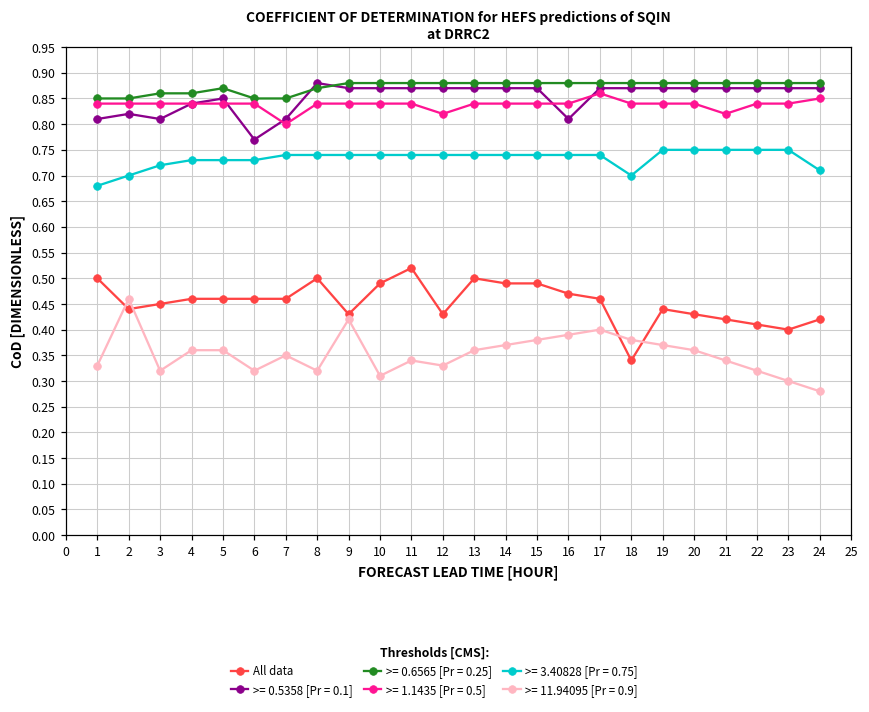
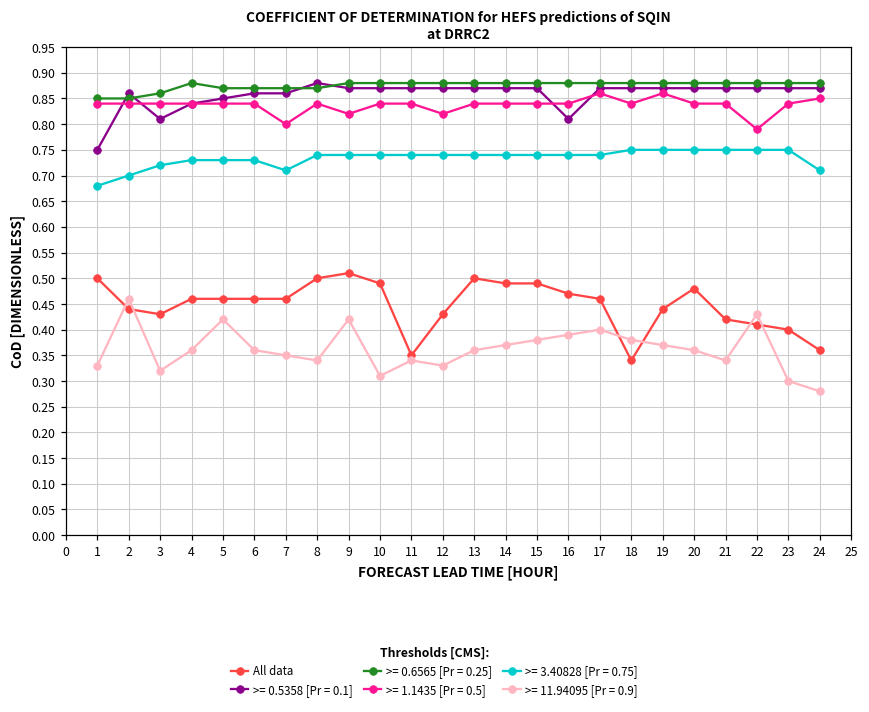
>= 0.5358 [Pr = 0.1], 1: 0.81 -> 0.75
>= 0.5358 [Pr = 0.1], 2: 0.82 -> 0.86
All data, 3: 0.45 -> 0.43
>= 0.6565 [Pr = 0.25], 4: 0.86 -> 0.88
>= 11.94095 [Pr = 0.9], 5: 0.36 -> 0.42
>= 0.5358 [Pr = 0.1], 6: 0.77 -> 0.86
>= 0.6565 [Pr = 0.25], 6: 0.85 -> 0.87
>= 11.94095 [Pr = 0.9], 6: 0.32 -> 0.36
>= 0.5358 [Pr = 0.1], 7: 0.81 -> 0.86
>= 0.6565 [Pr = 0.25], 7: 0.85 -> 0.87
>= 3.40828 [Pr = 0.75], 7: 0.74 -> 0.71
>= 11.94095 [Pr = 0.9], 8: 0.32 -> 0.34
All data, 9: 0.43 -> 0.51
>= 1.1435 [Pr = 0.5], 9: 0.84 -> 0.82
All data, 11: 0.52 -> 0.35
>= 3.40828 [Pr = 0.75], 18: 0.70 -> 0.75
>= 1.1435 [Pr = 0.5], 19: 0.84 -> 0.86
All data, 20: 0.43 -> 0.48
>= 1.1435 [Pr = 0.5], 21: 0.82 -> 0.84
>= 1.1435 [Pr = 0.5], 22: 0.84 -> 0.79
>= 11.94095 [Pr = 0.9], 22: 0.32 -> 0.43
All data, 24: 0.42 -> 0.36
